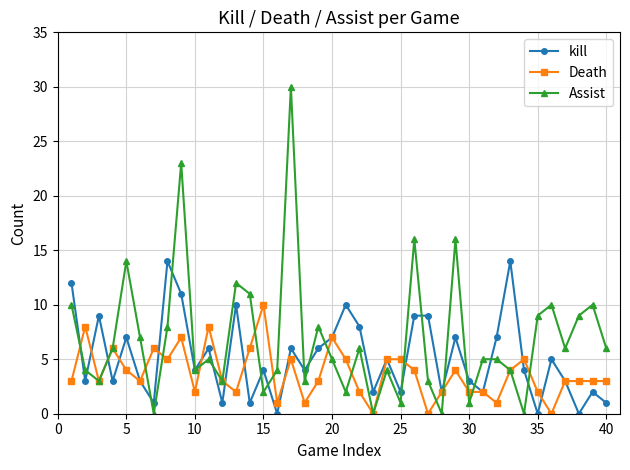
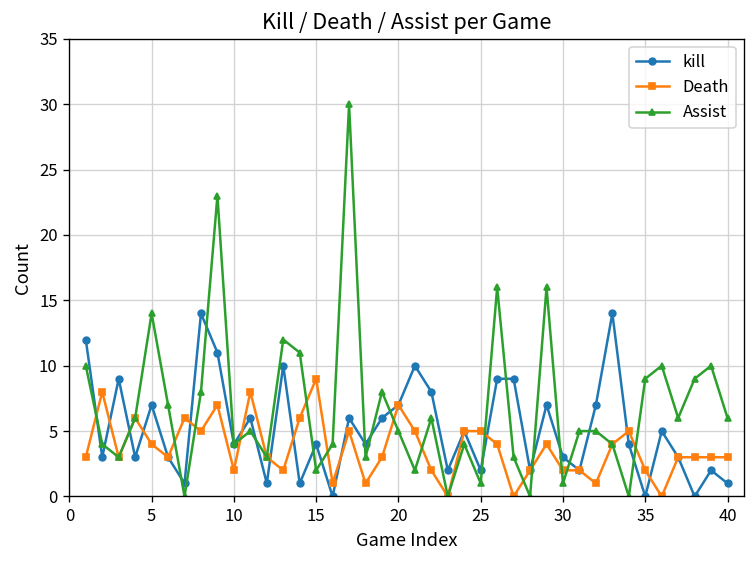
Death, 15: 10 -> 9
